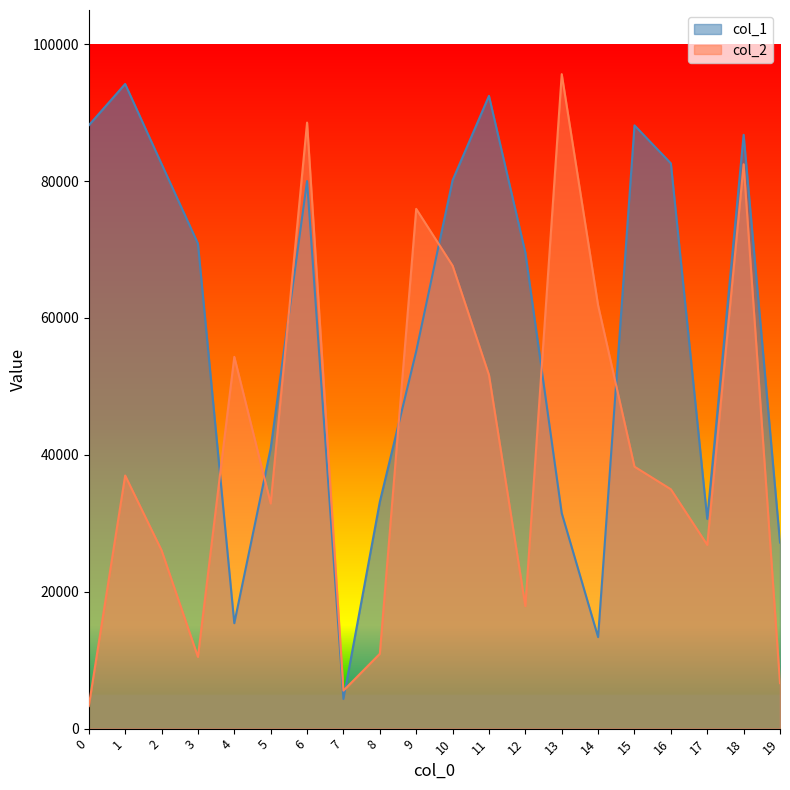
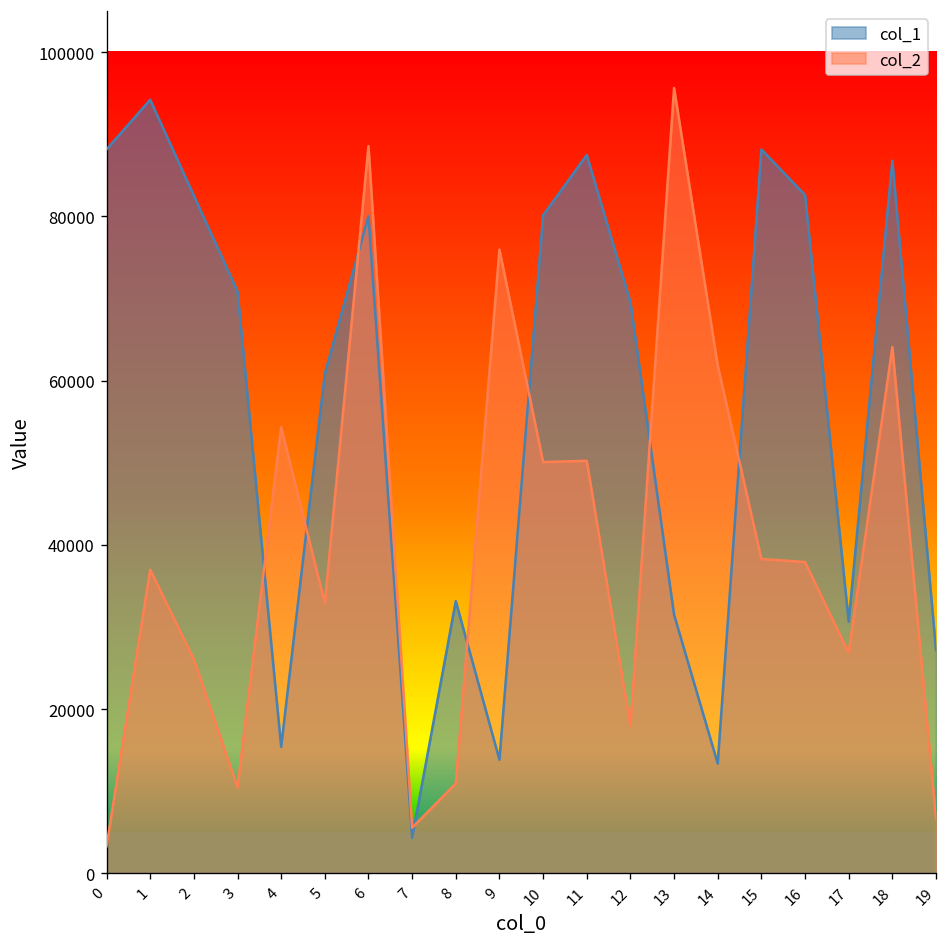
col_1, 5: 41000 -> 61000
col_1, 9: 55000 -> 14000
col_2, 10: 68000 -> 50000
col_1, 11: 92000 -> 87000
col_2, 11: 52000 -> 50000
col_2, 16: 35000 -> 38000
col_2, 18: 82000 -> 64000
